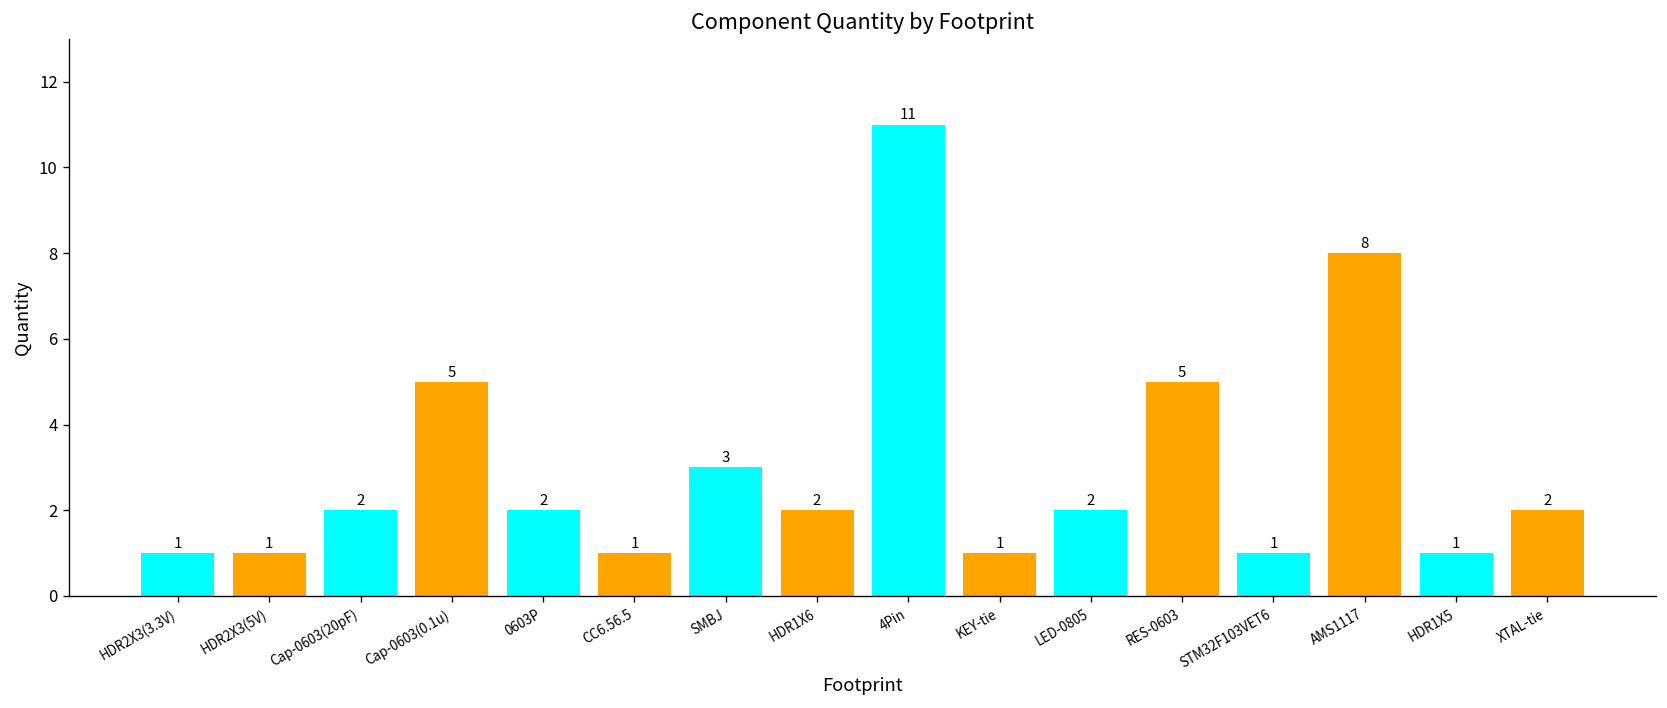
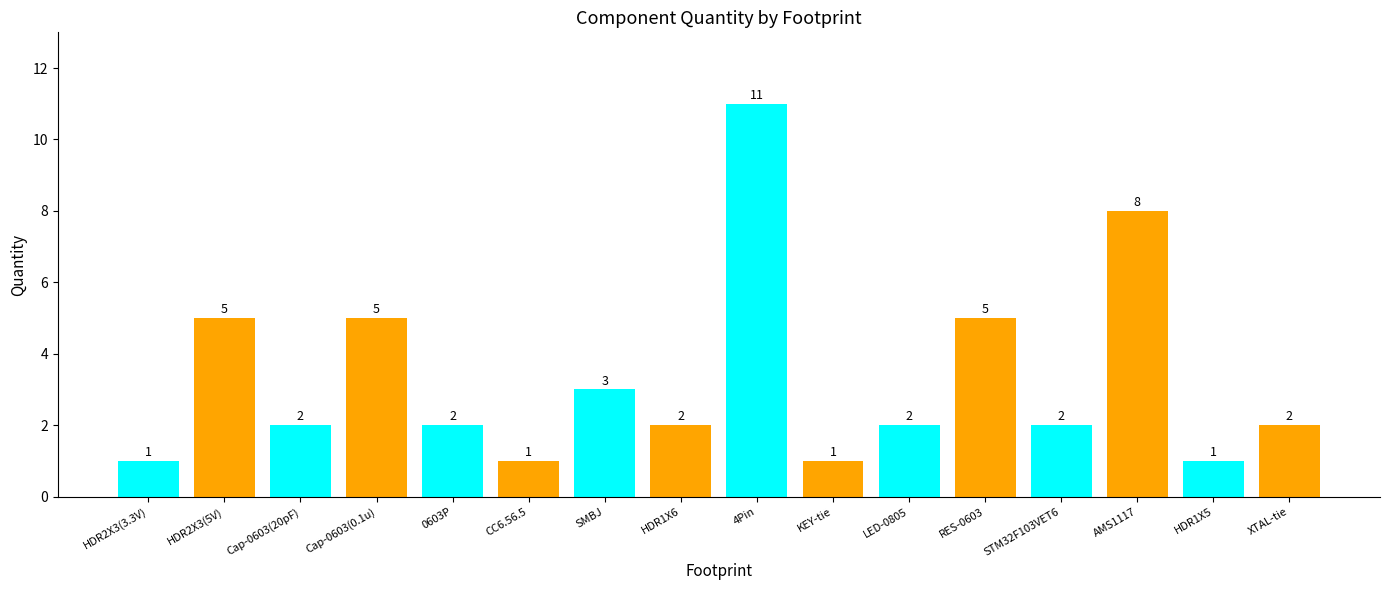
HDR2X3(5V): 1 -> 5
STM32F103VET6: 1 -> 2
